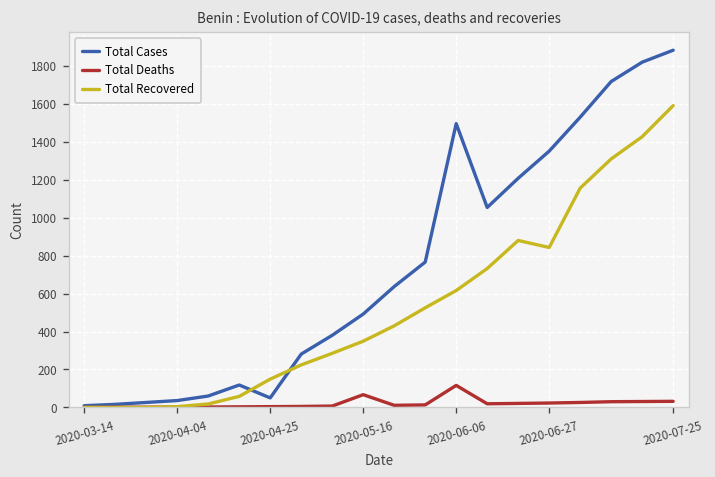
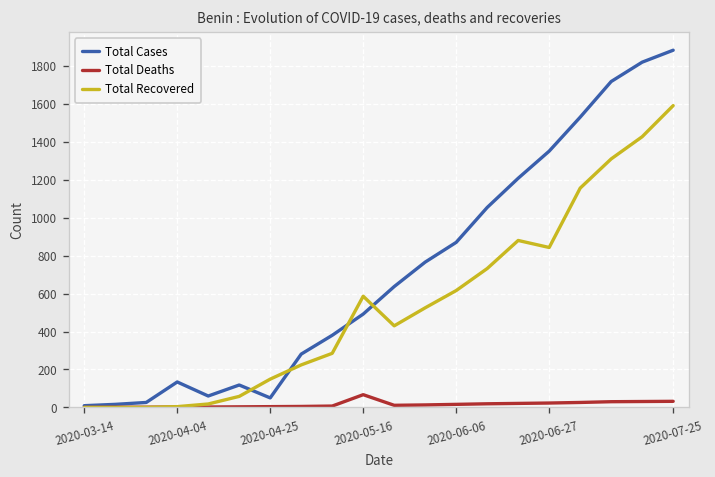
Total Cases, 2020-04-04: 40 -> 130
Total Recovered, 2020-05-16: 350 -> 590
Total Cases, 2020-06-06: 1500 -> 870
Total Deaths, 2020-06-06: 120 -> 20
